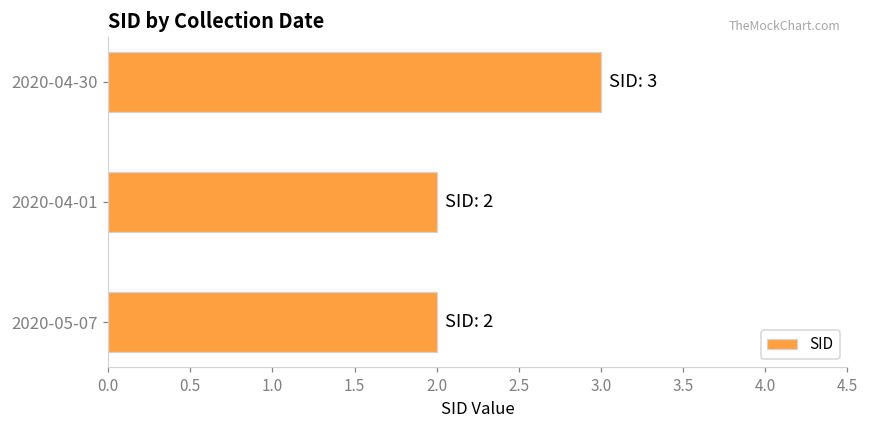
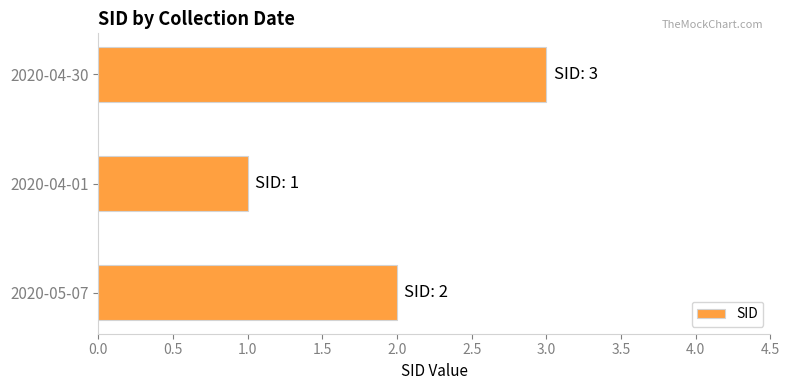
2020-04-01: 2 -> 1
